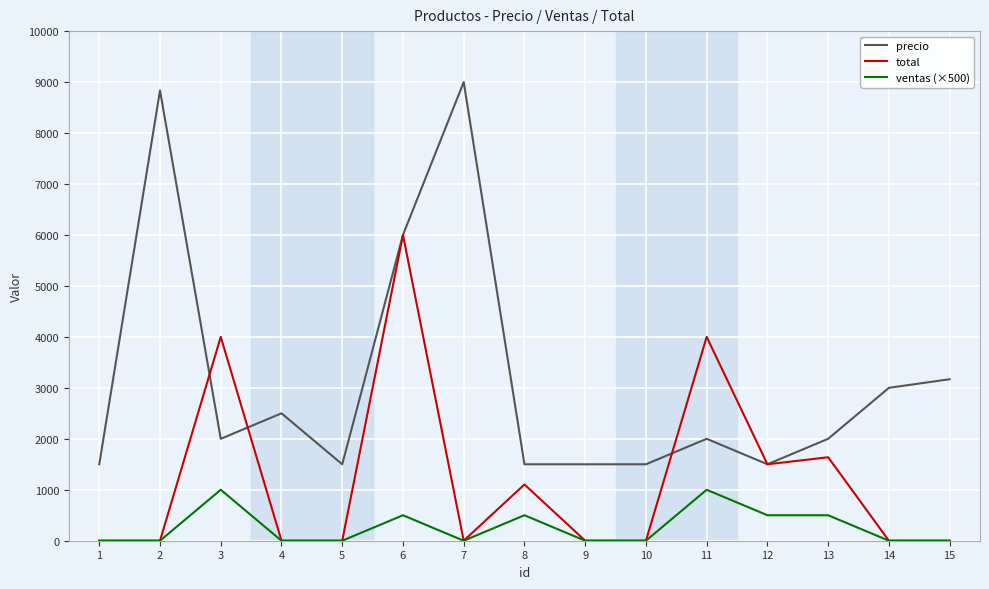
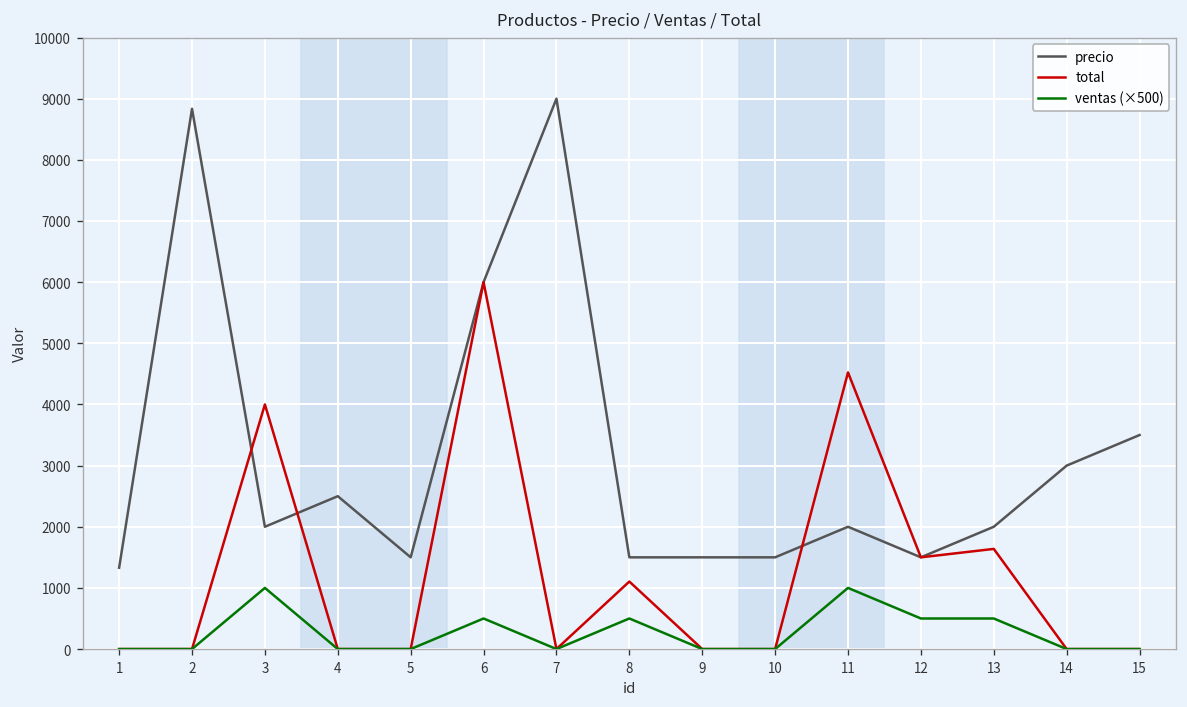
precio, 1: 1500 -> 1300
total, 11: 4000 -> 4500
precio, 15: 3200 -> 3500
